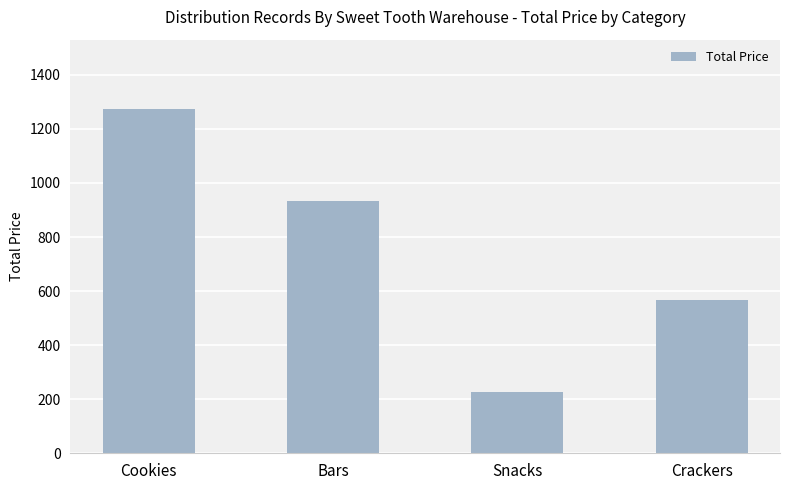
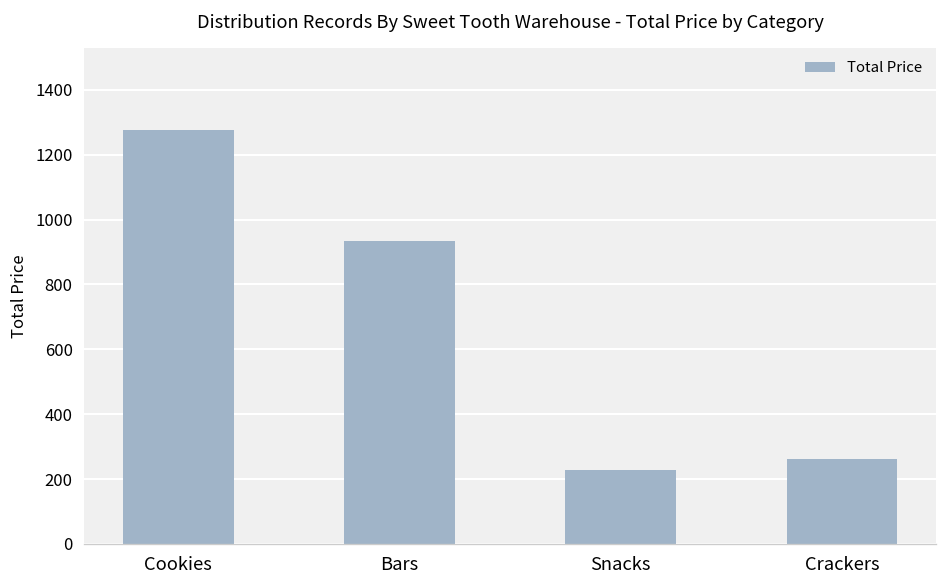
Crackers: 570 -> 260
